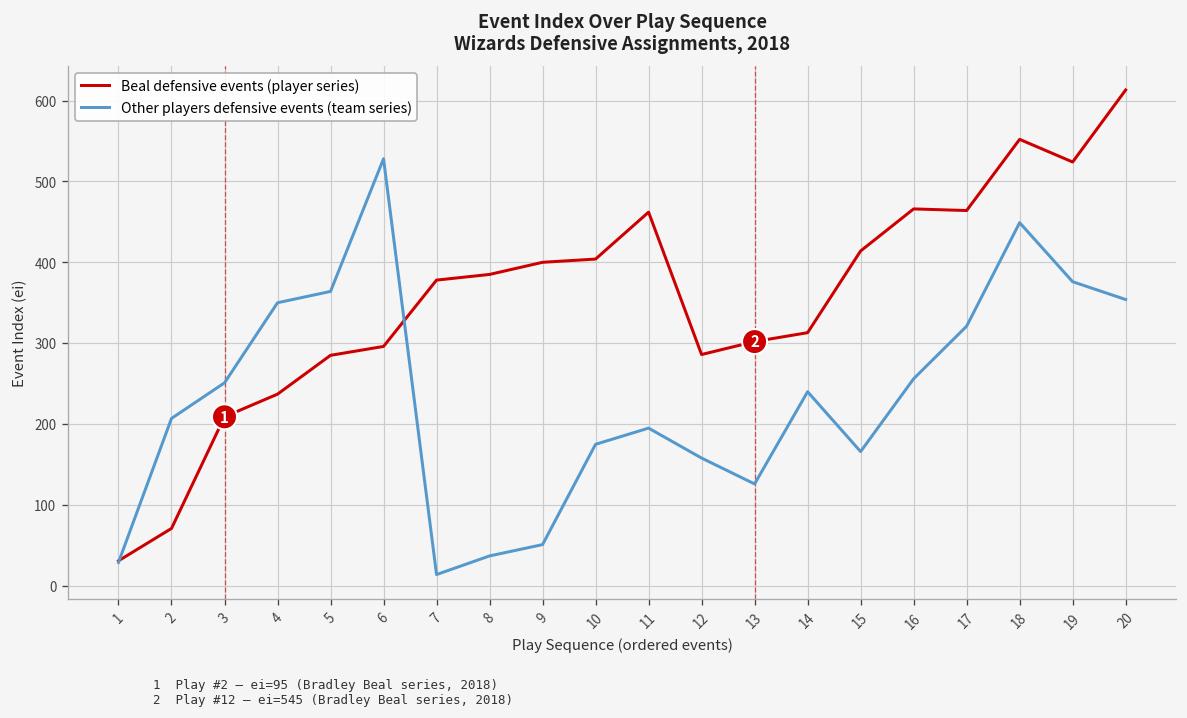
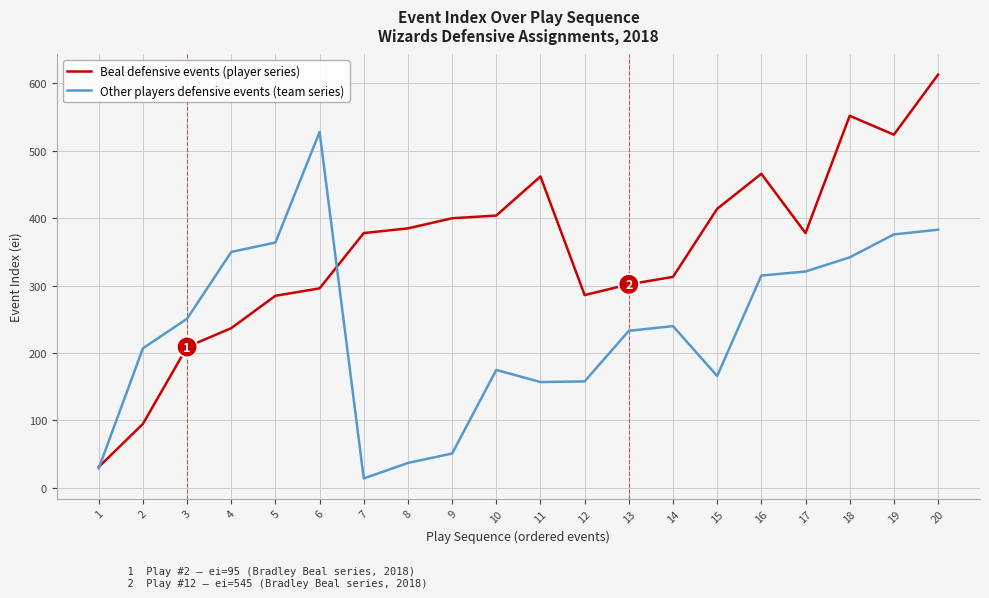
Beal defensive events (player series), 2: 70 -> 100
Other players defensive events (team series), 11: 200 -> 160
Other players defensive events (team series), 13: 130 -> 230
Other players defensive events (team series), 16: 260 -> 320
Beal defensive events (player series), 17: 460 -> 380
Other players defensive events (team series), 18: 450 -> 340
Other players defensive events (team series), 20: 350 -> 380
